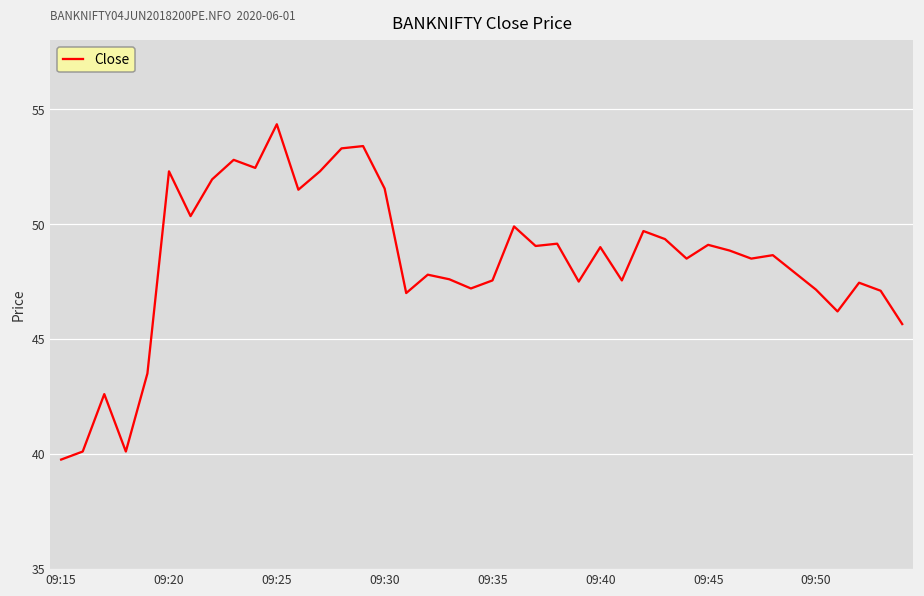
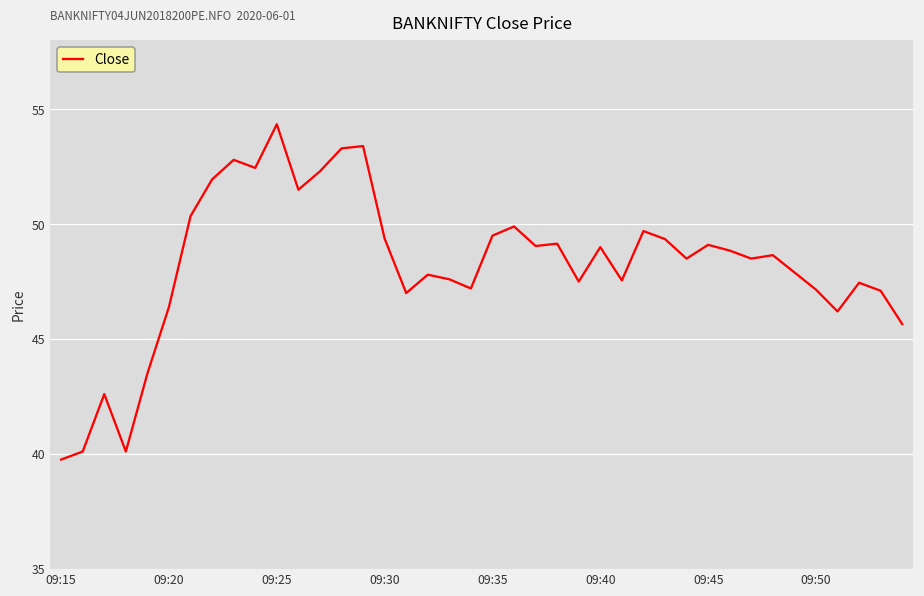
09:20: 52.3 -> 46.4
09:30: 51.6 -> 49.4
09:35: 47.6 -> 49.5
